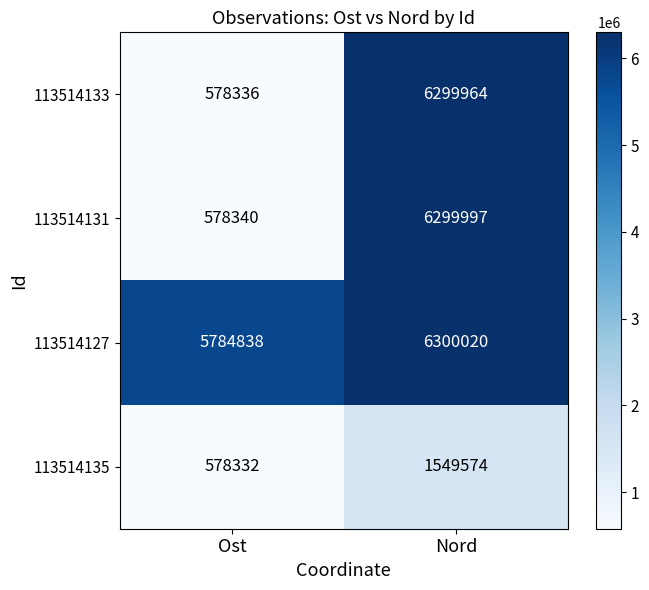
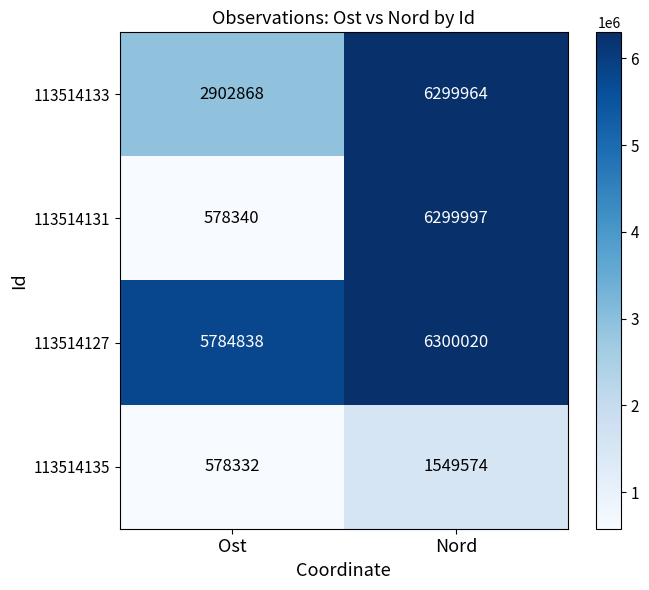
113514133, Ost: 578336 -> 2902868
